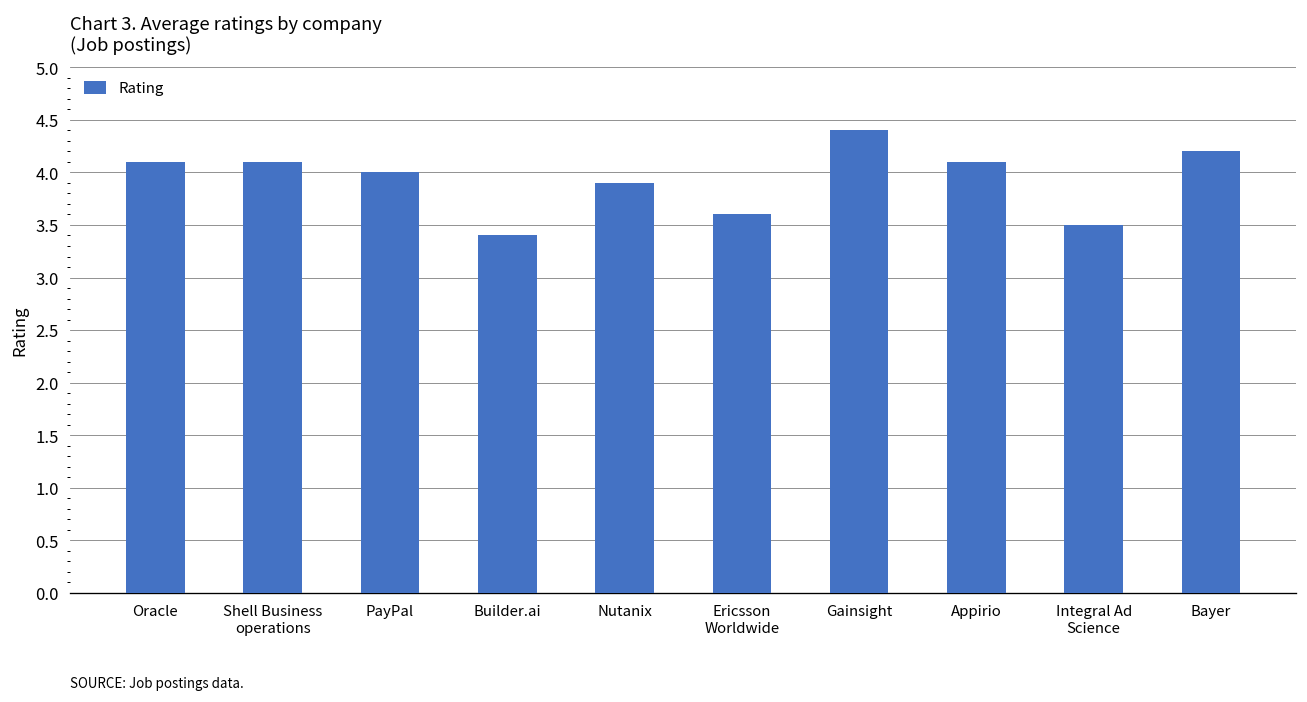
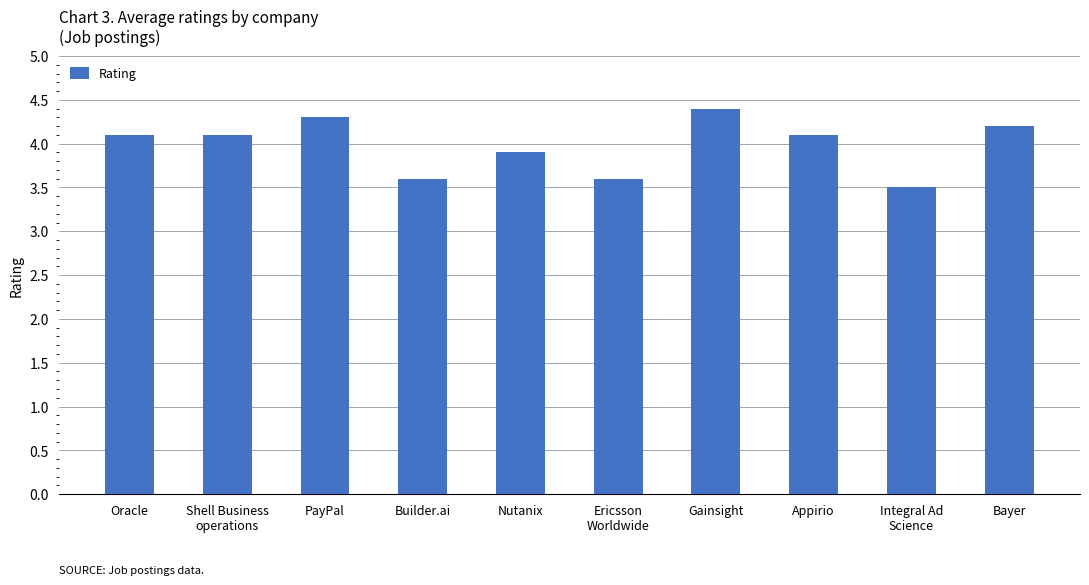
PayPal: 4.0 -> 4.3
Builder.ai: 3.4 -> 3.6
